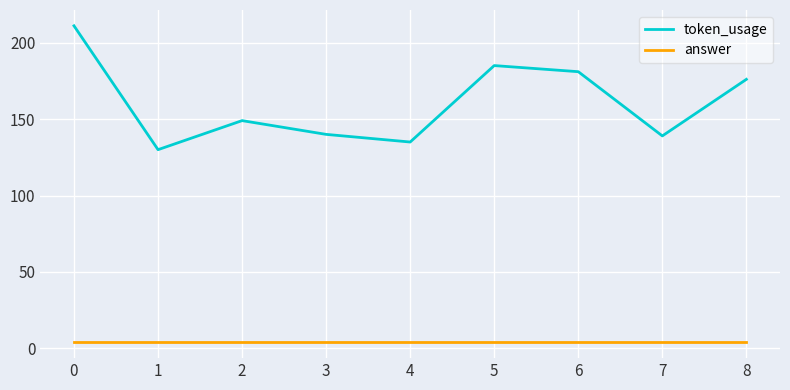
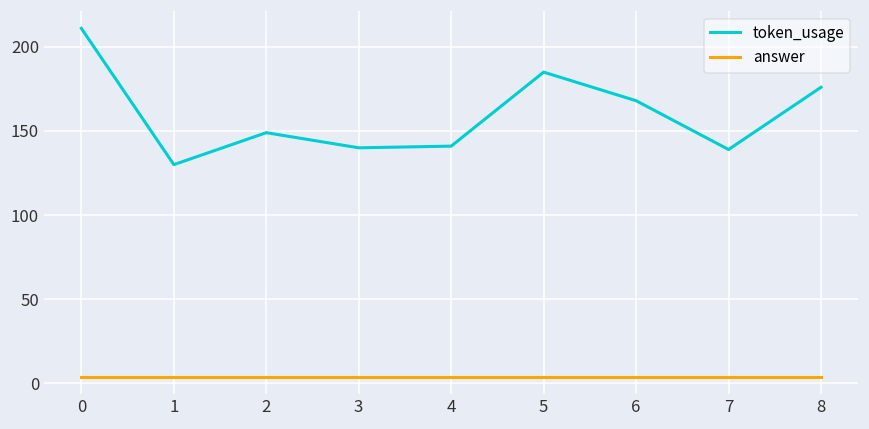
token_usage, 4: 135 -> 141
token_usage, 6: 181 -> 168
